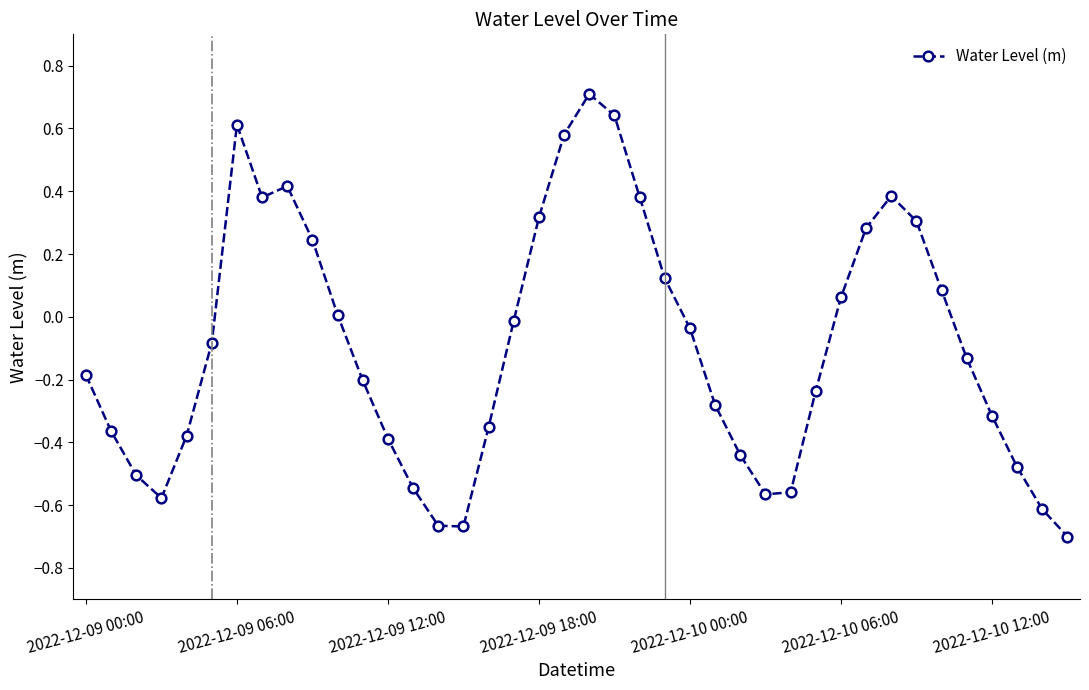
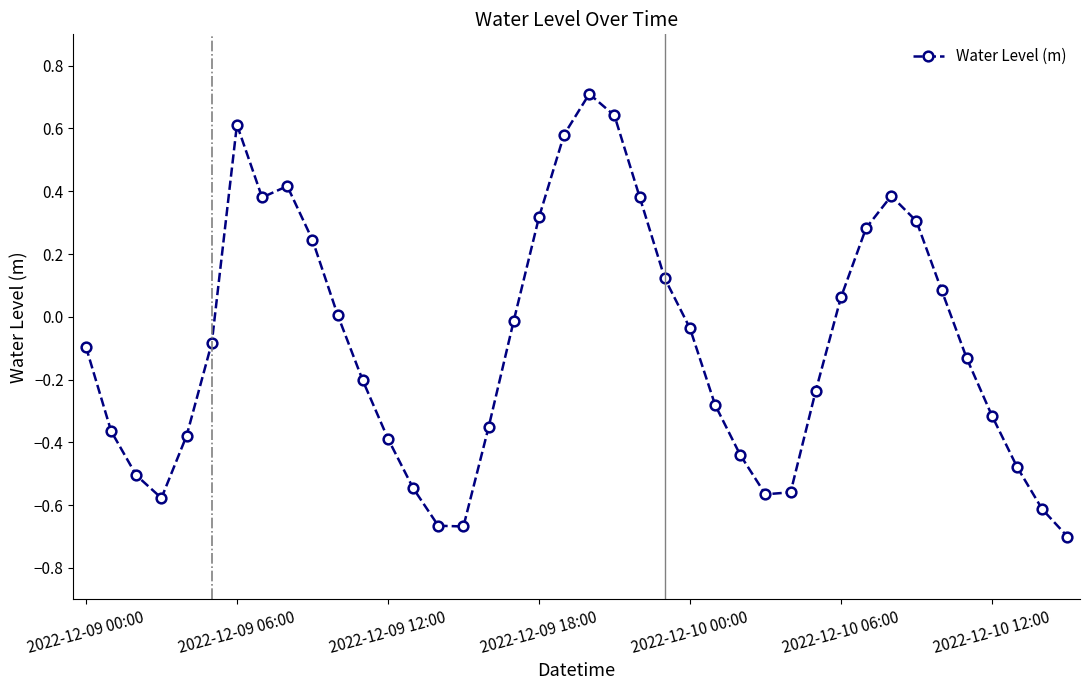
2022-12-09 00:00: -0.19 -> -0.10
